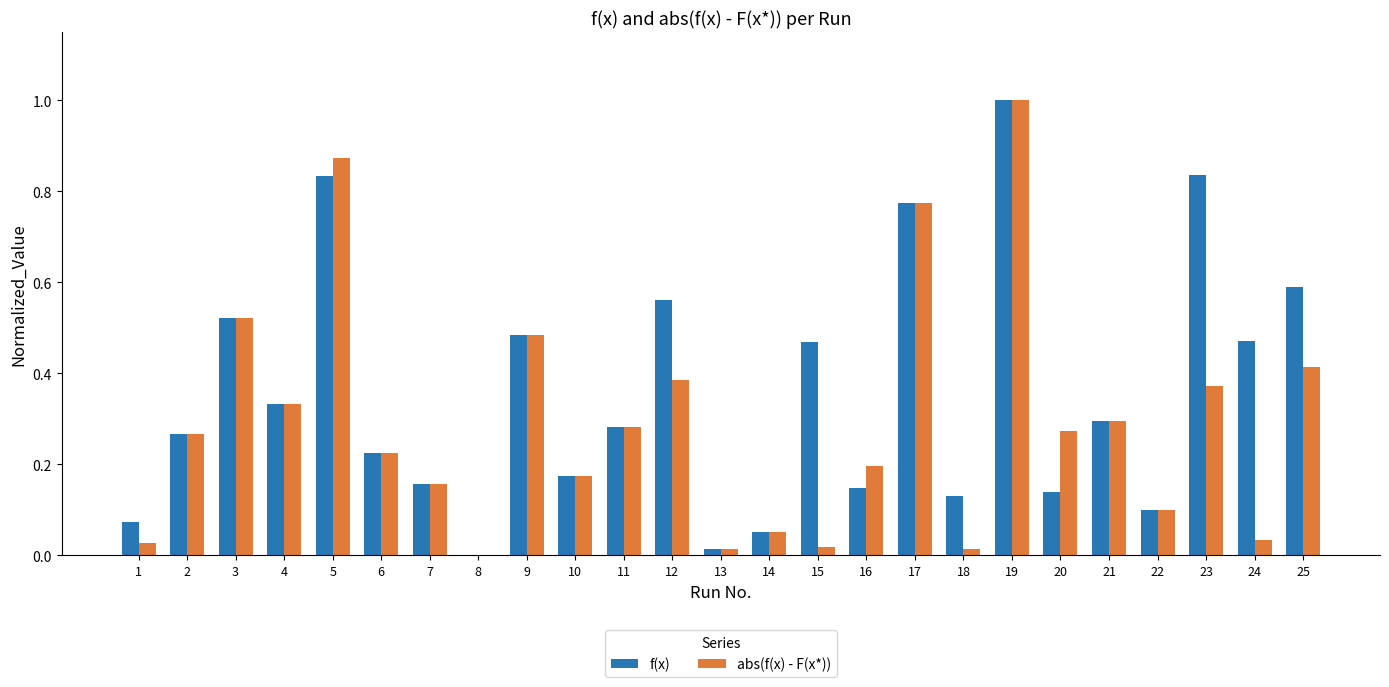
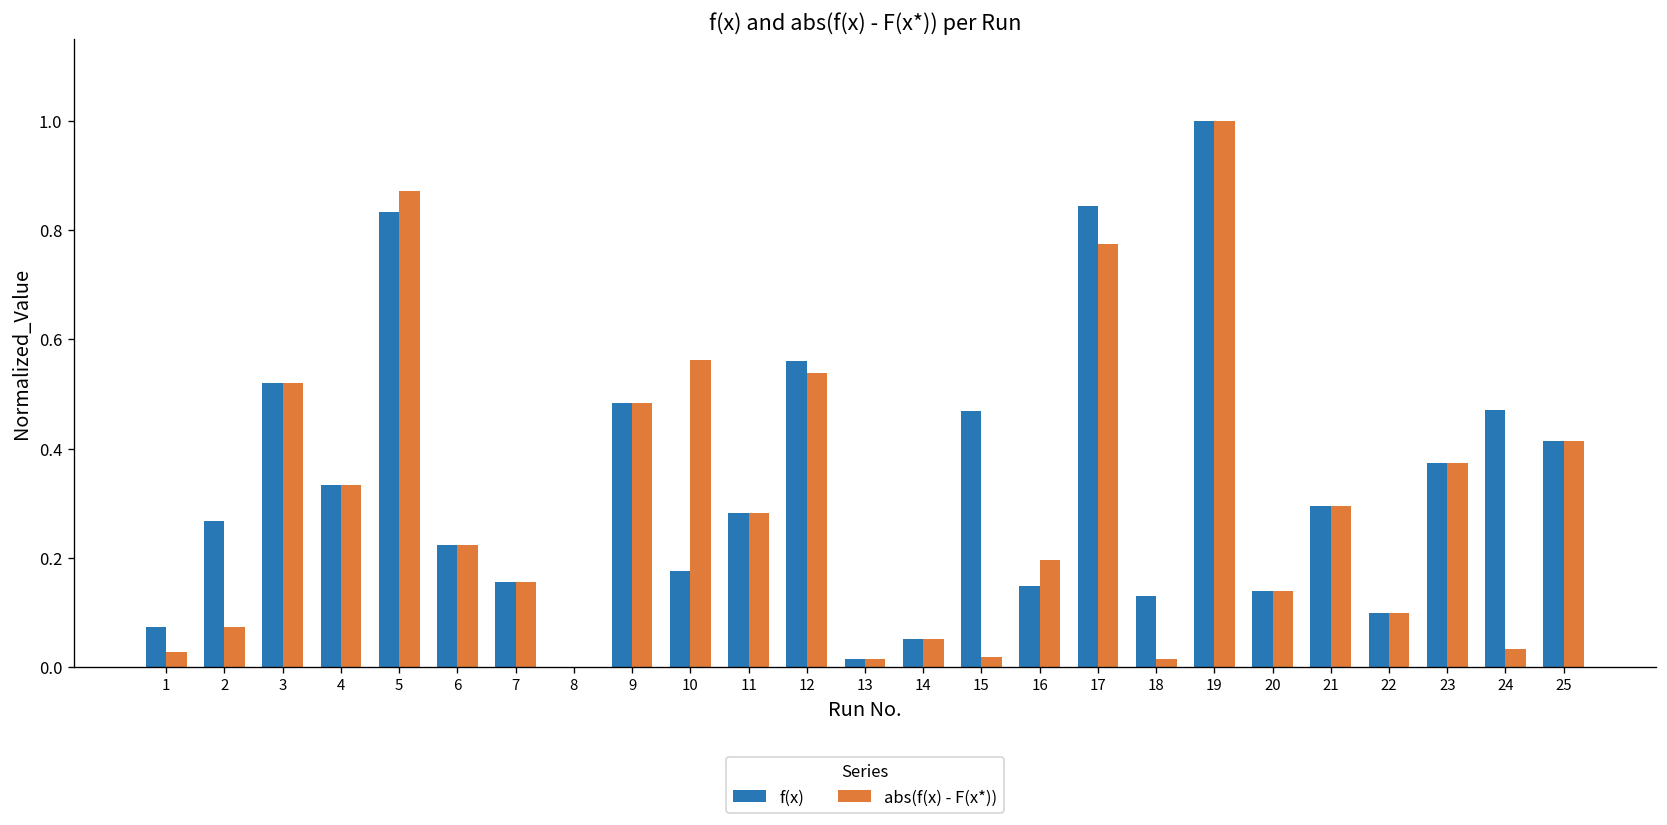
abs(f(x) - F(x*)), 2: 0.27 -> 0.07
abs(f(x) - F(x*)), 10: 0.18 -> 0.56
abs(f(x) - F(x*)), 12: 0.38 -> 0.54
f(x), 17: 0.77 -> 0.84
abs(f(x) - F(x*)), 20: 0.27 -> 0.14
f(x), 23: 0.84 -> 0.37
f(x), 25: 0.59 -> 0.41
